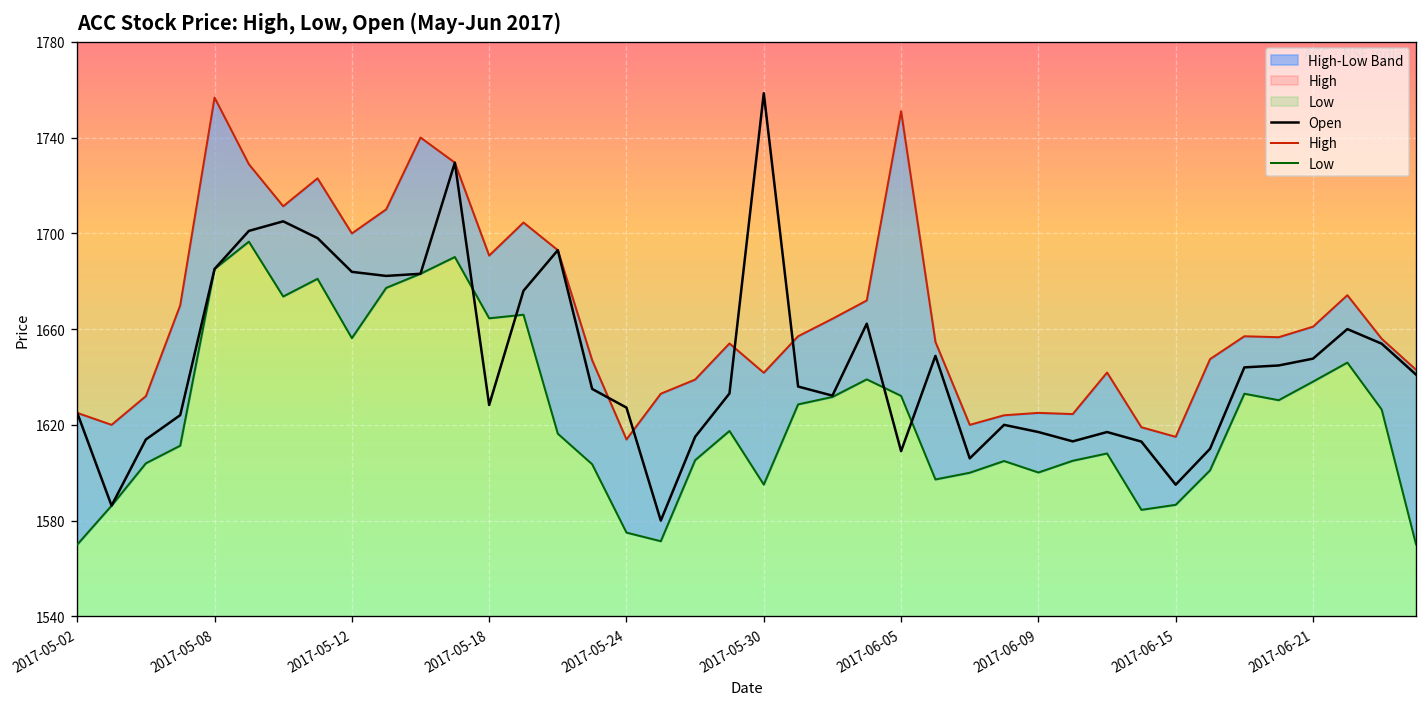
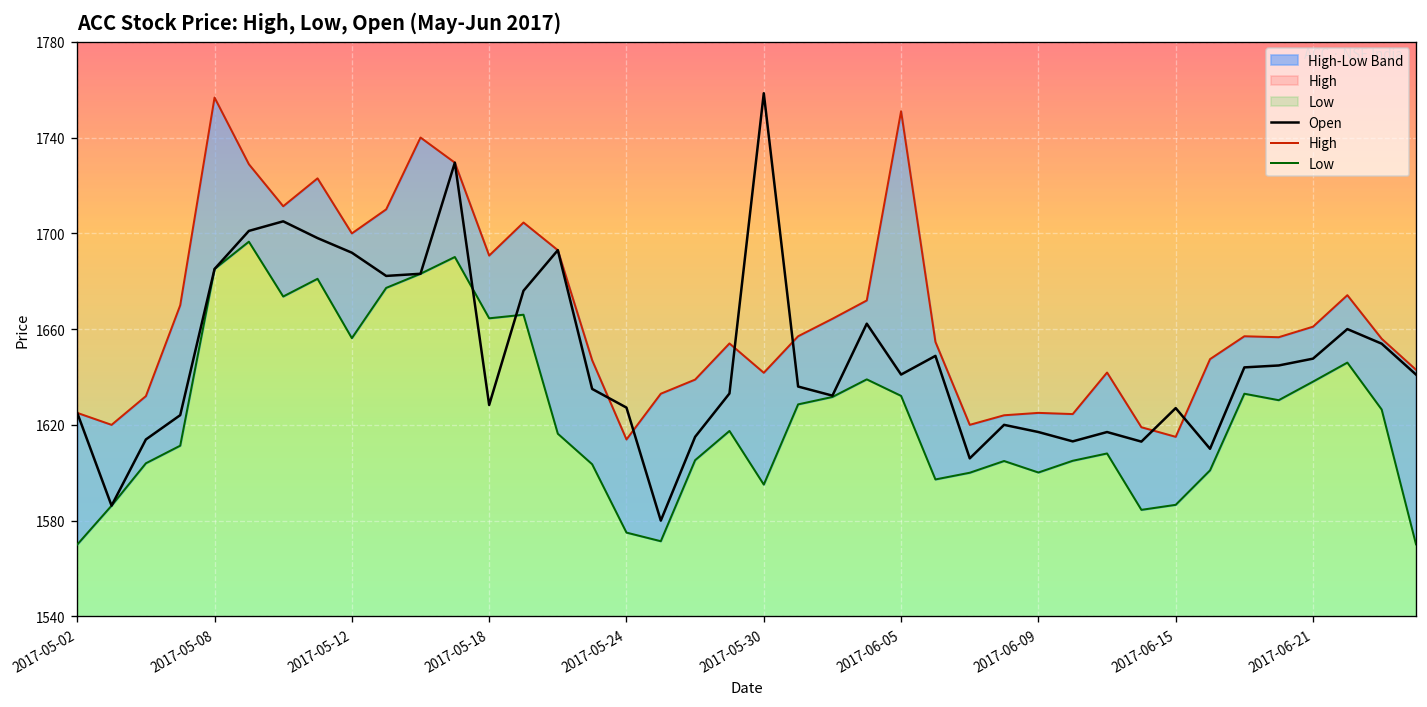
Open, 2017-05-12: 1684 -> 1692
Open, 2017-06-05: 1609 -> 1641
Open, 2017-06-15: 1595 -> 1627
